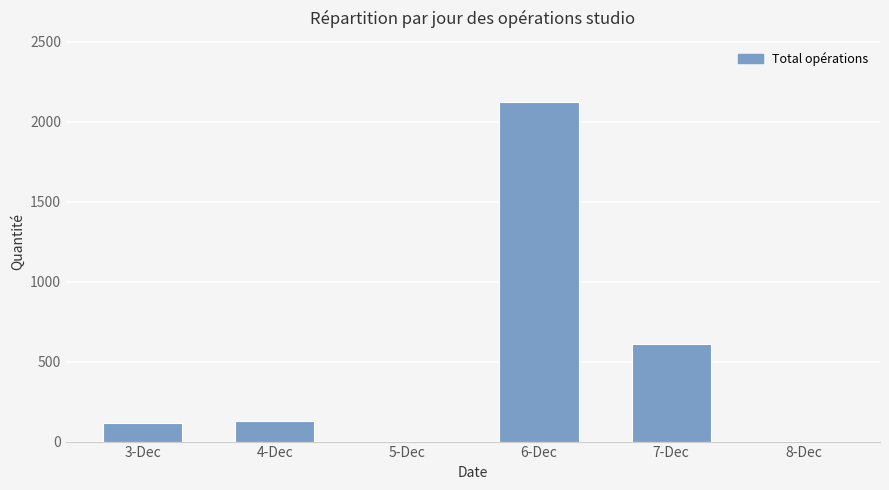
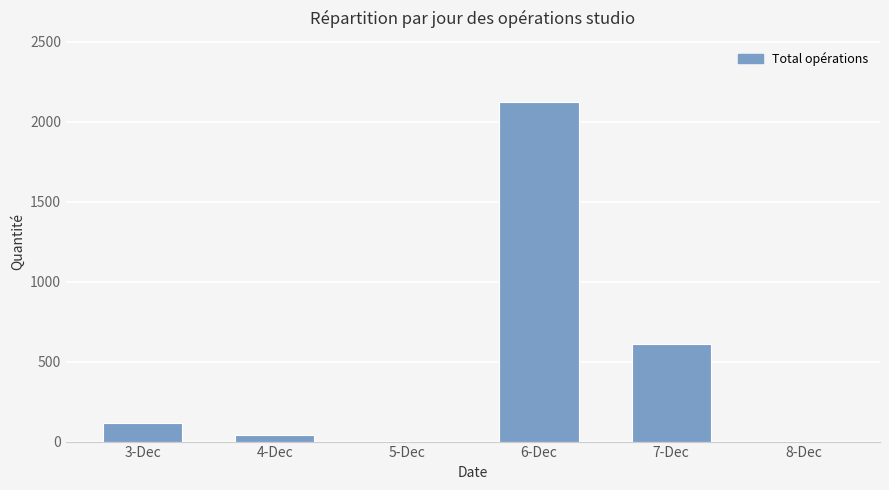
4-Dec: 130 -> 40
